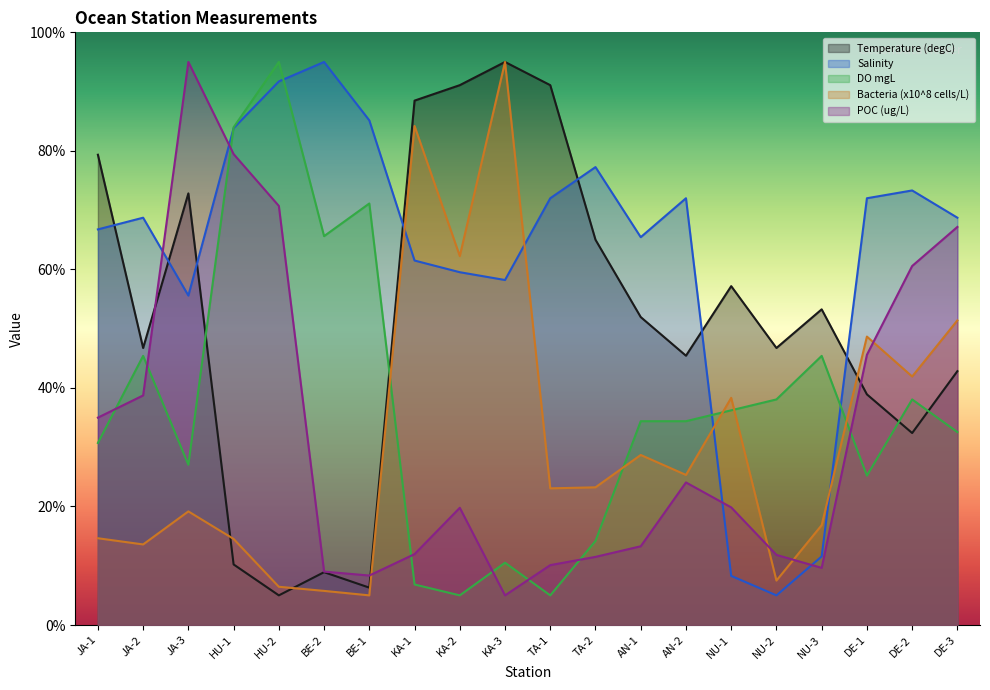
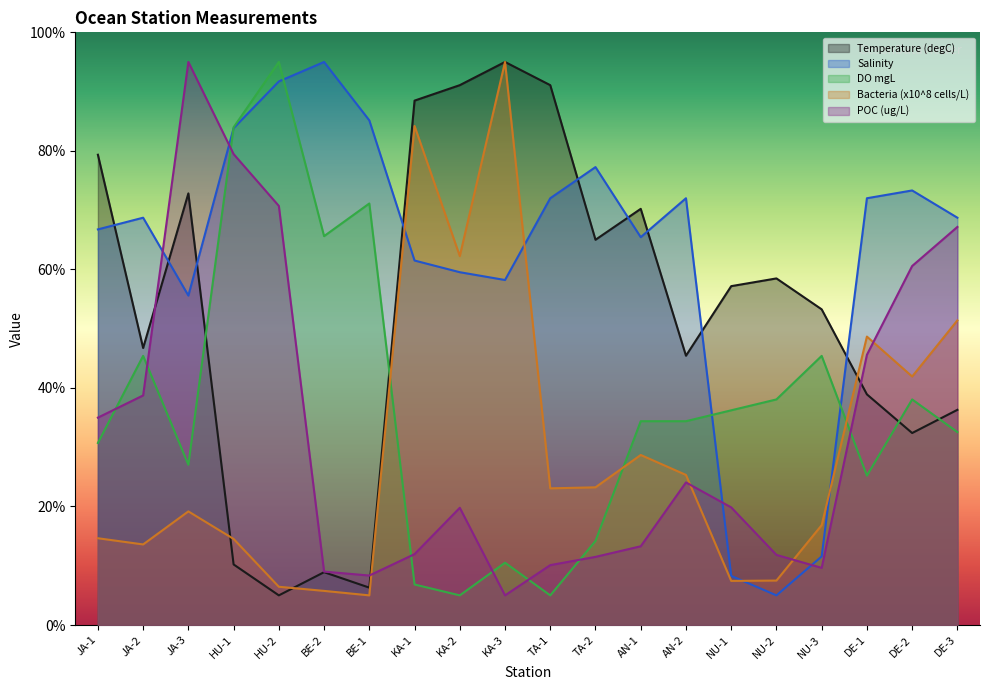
Temperature (degC), AN-1: 52% -> 70%
Bacteria (x10^8 cells/L), NU-1: 38% -> 7%
Temperature (degC), NU-2: 47% -> 58%
Temperature (degC), DE-3: 43% -> 36%
